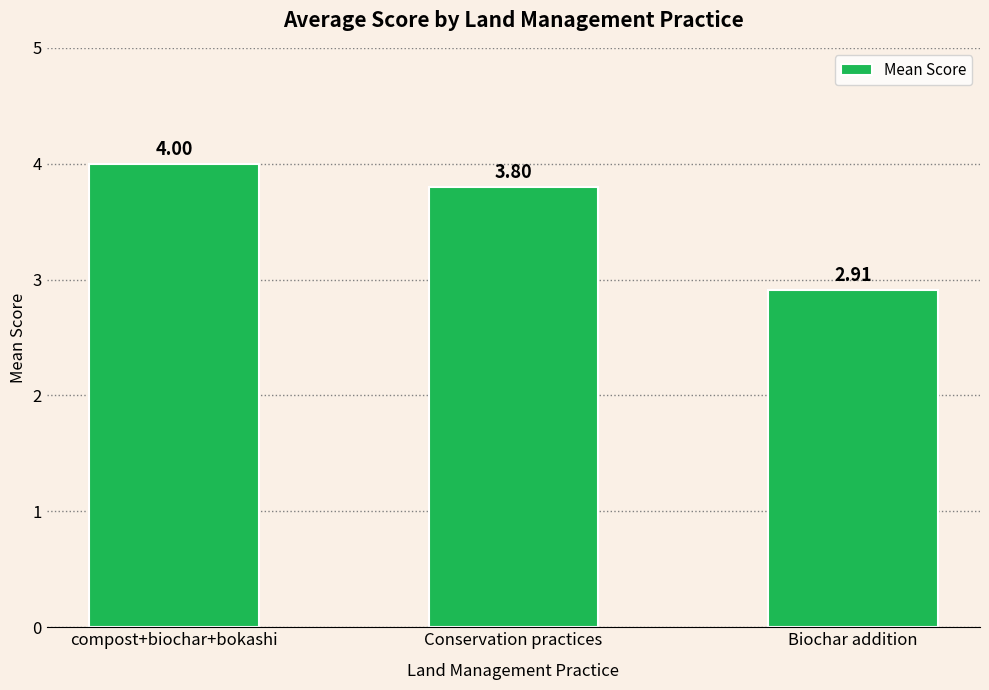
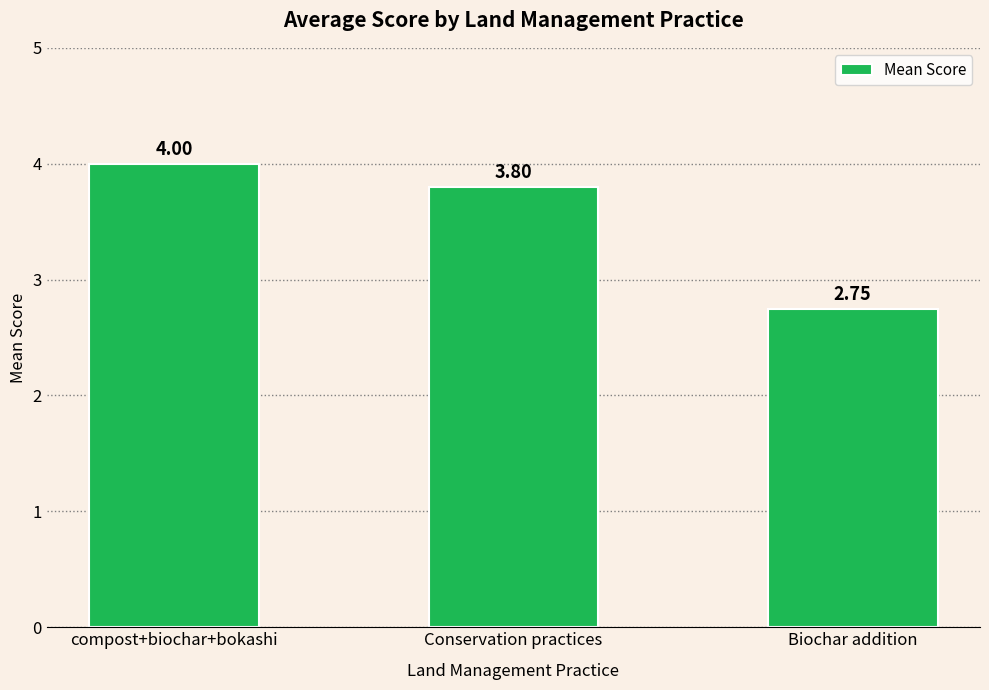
Biochar addition: 2.91 -> 2.75
